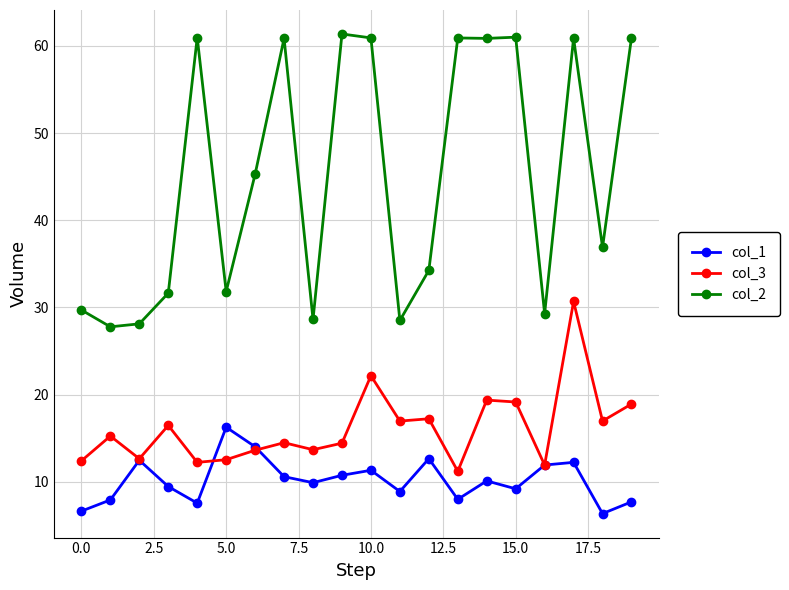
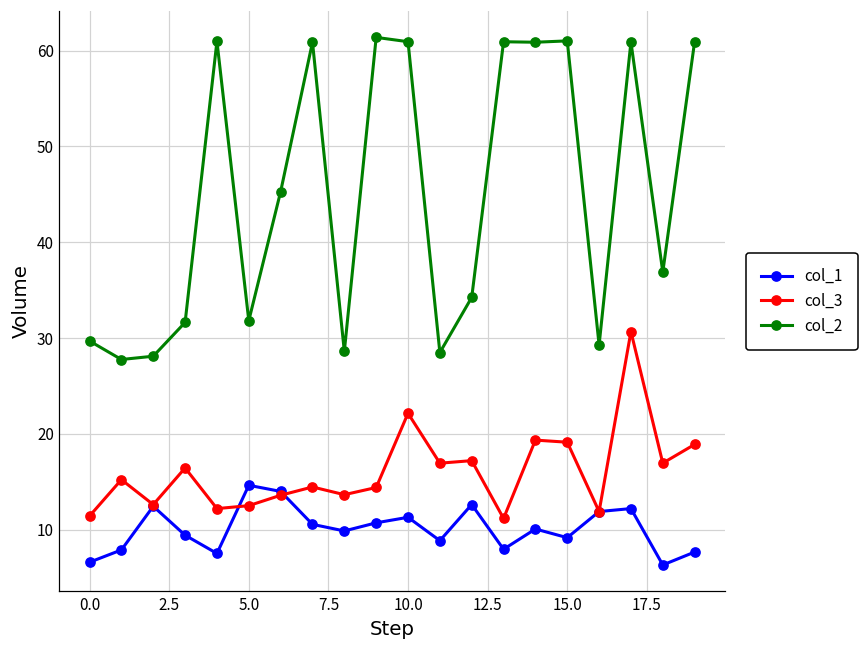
col_3, 0.0: 12 -> 11
col_1, 5.0: 16 -> 15
